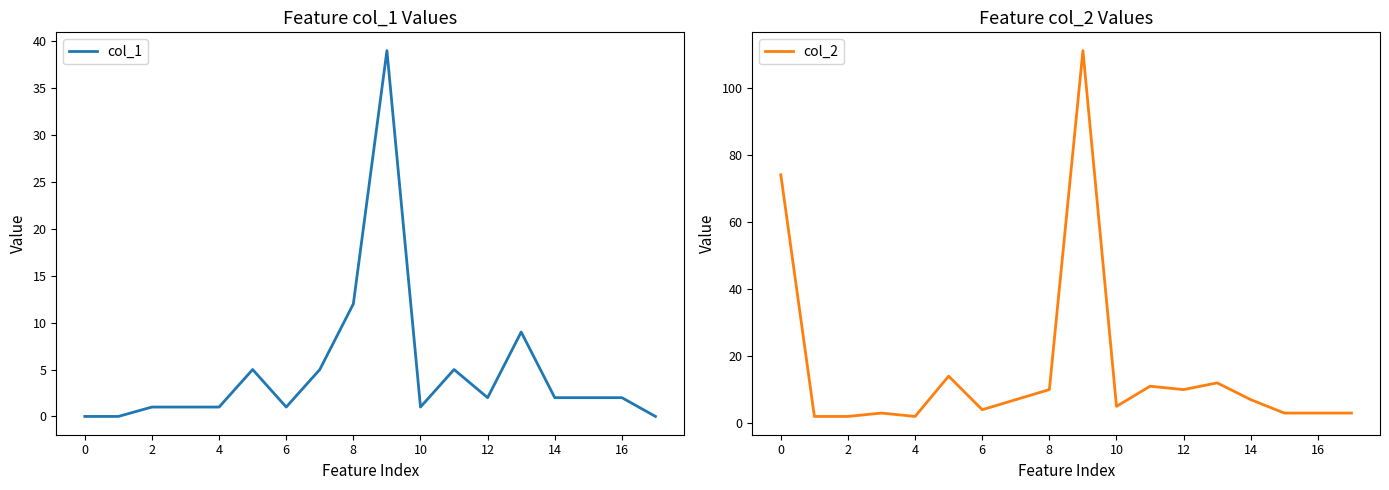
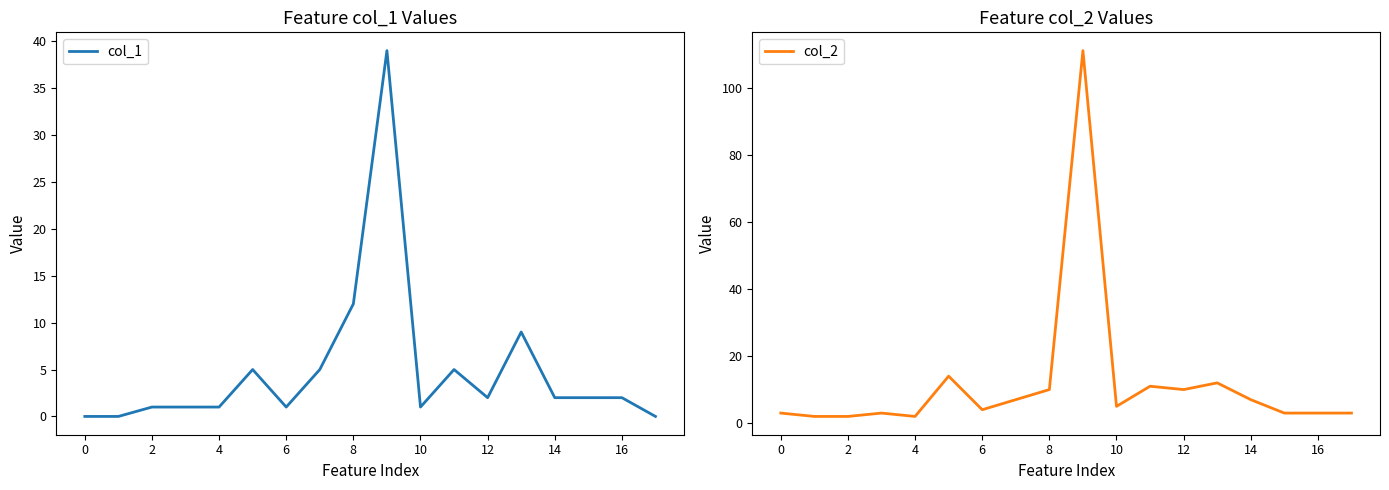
Feature col_2 Values, 0: 74 -> 3
